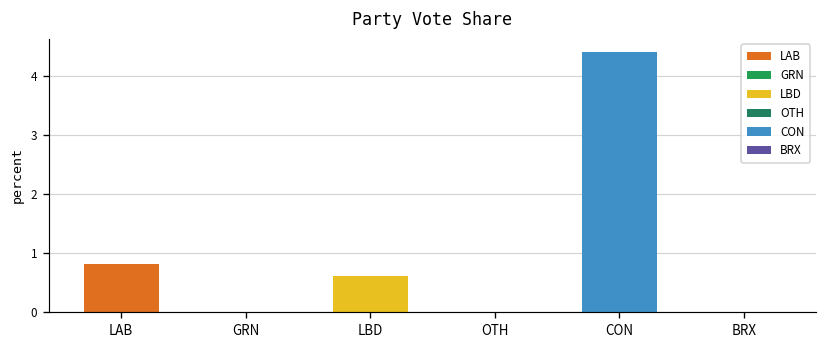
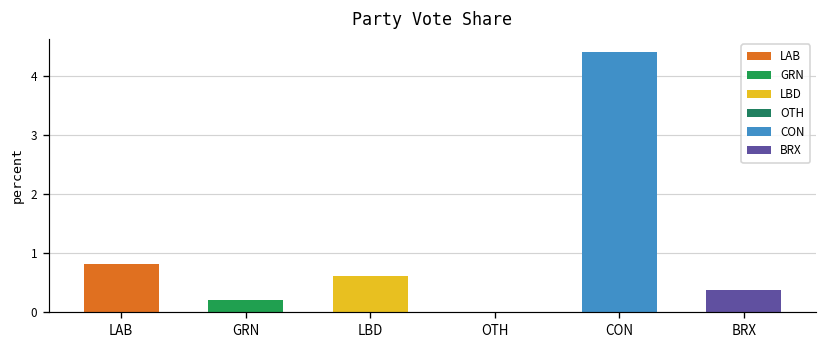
GRN: 0.0 -> 0.2
BRX: 0.0 -> 0.4
